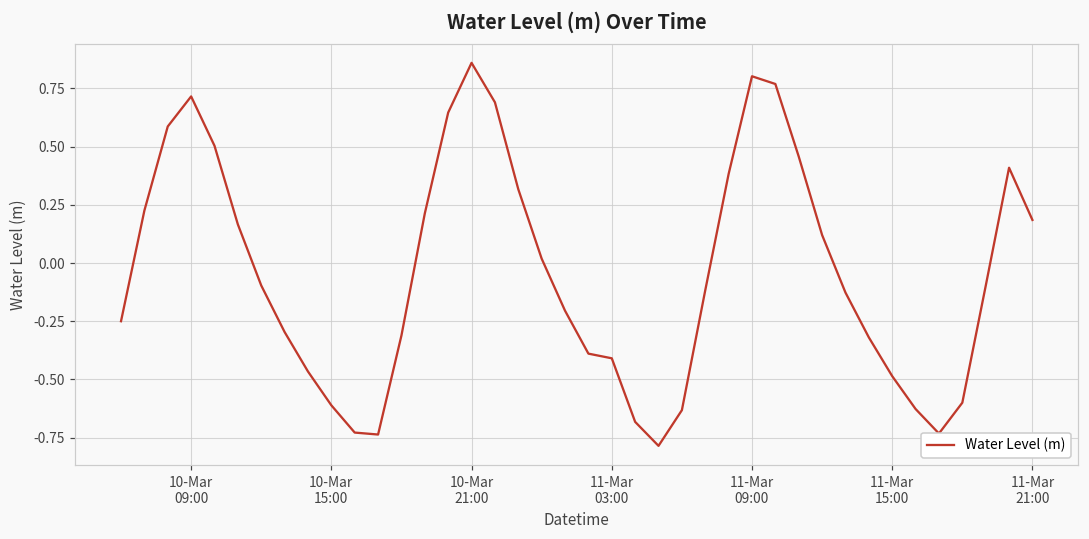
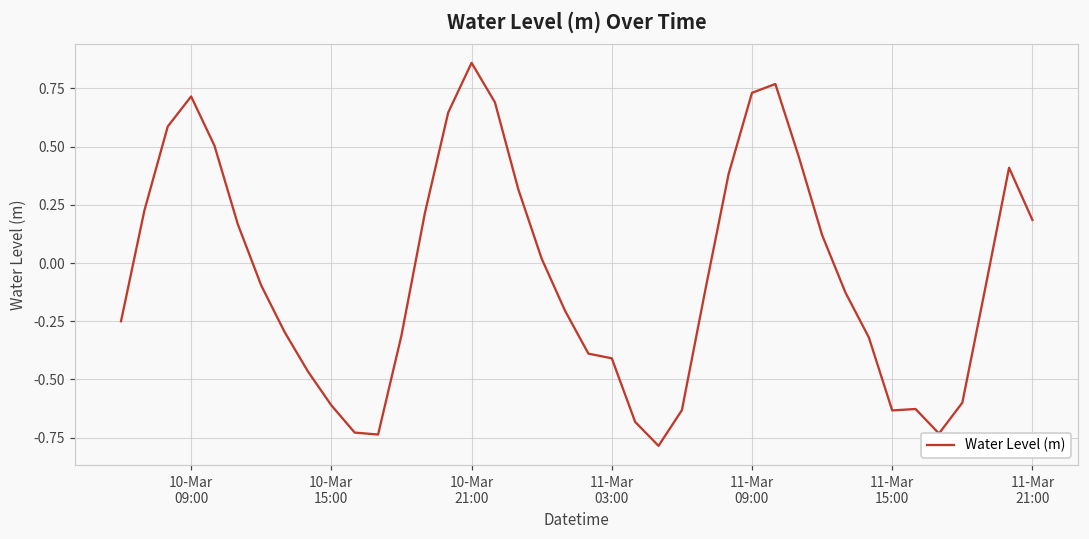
11-Mar 09:00: 0.80 -> 0.73
11-Mar 15:00: -0.49 -> -0.63
